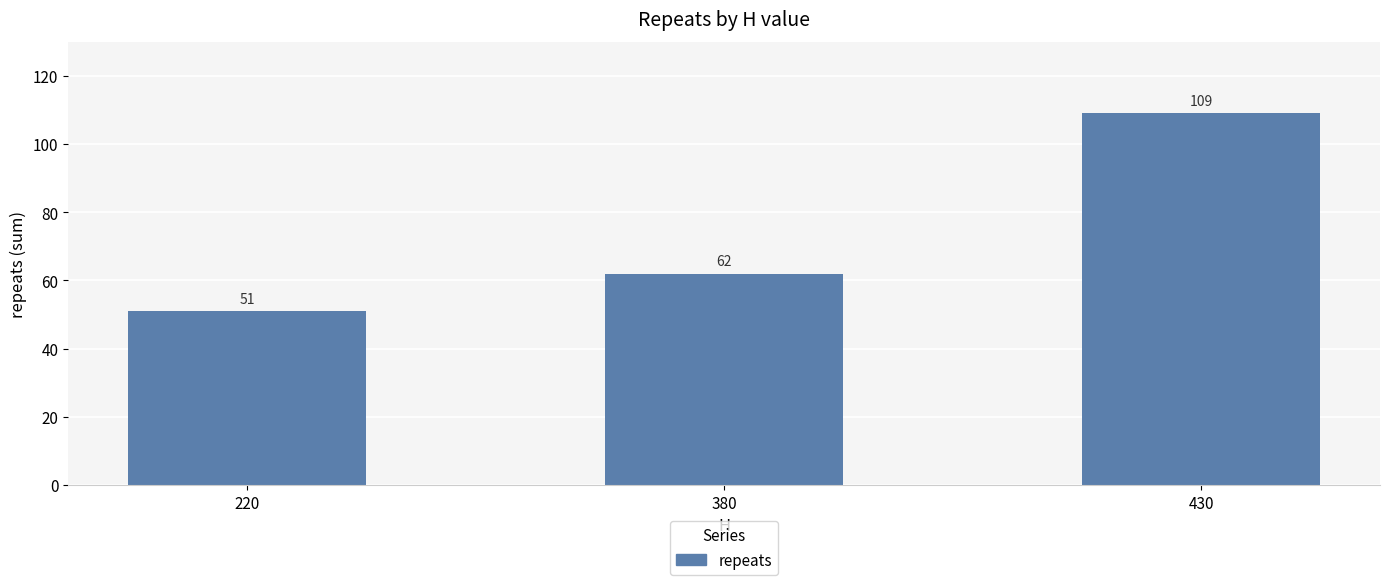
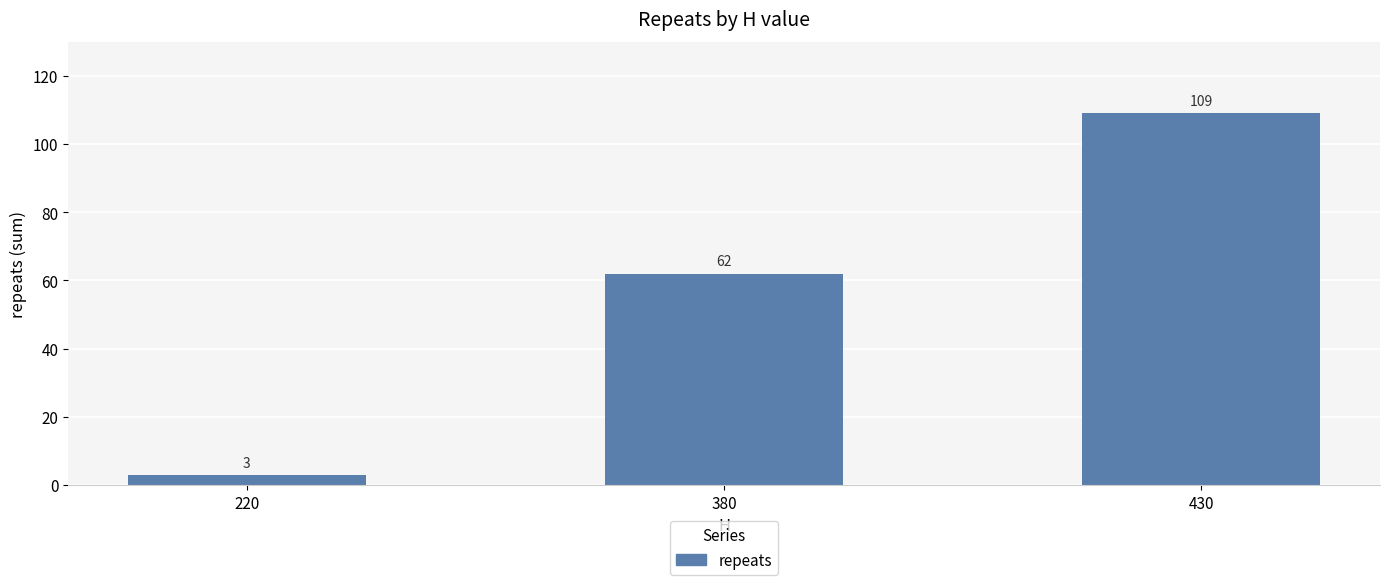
220: 51 -> 3
